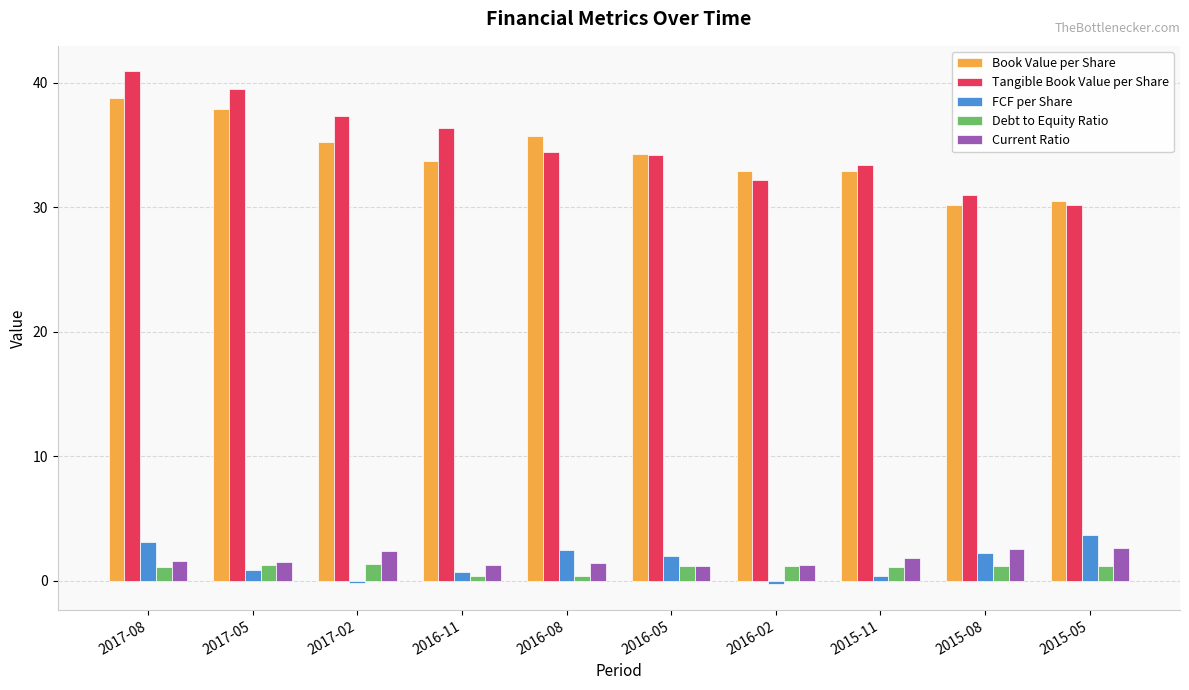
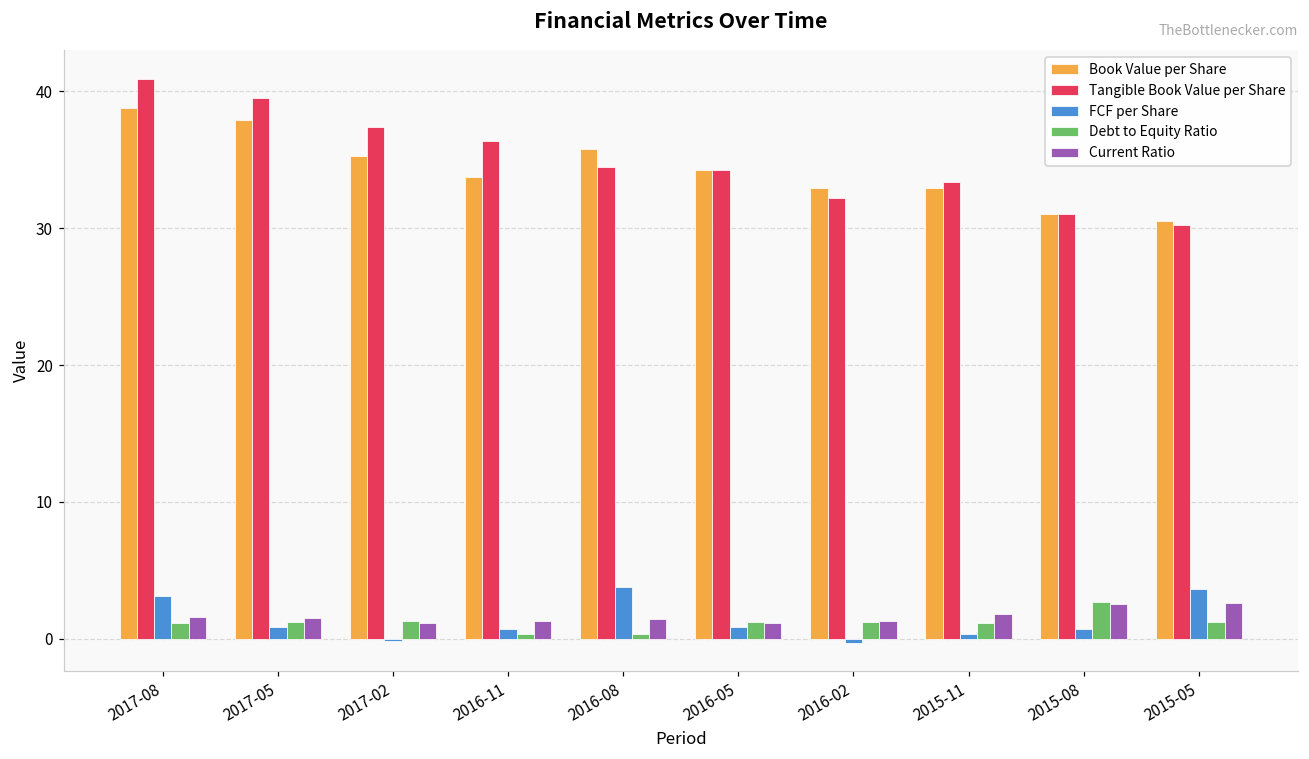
Current Ratio, 2017-02: 2.4 -> 1.2
FCF per Share, 2016-08: 2.5 -> 3.8
FCF per Share, 2016-05: 2.0 -> 0.9
Book Value per Share, 2015-08: 30.2 -> 31.0
FCF per Share, 2015-08: 2.2 -> 0.8
Debt to Equity Ratio, 2015-08: 1.2 -> 2.7
